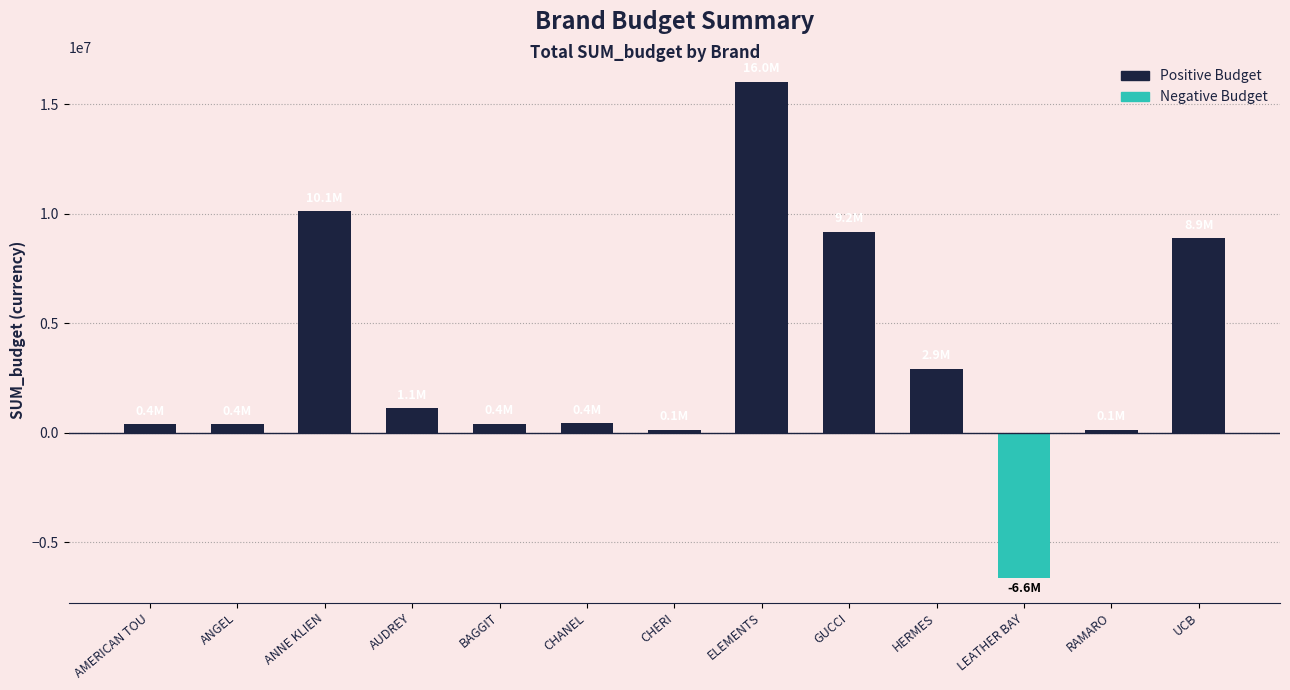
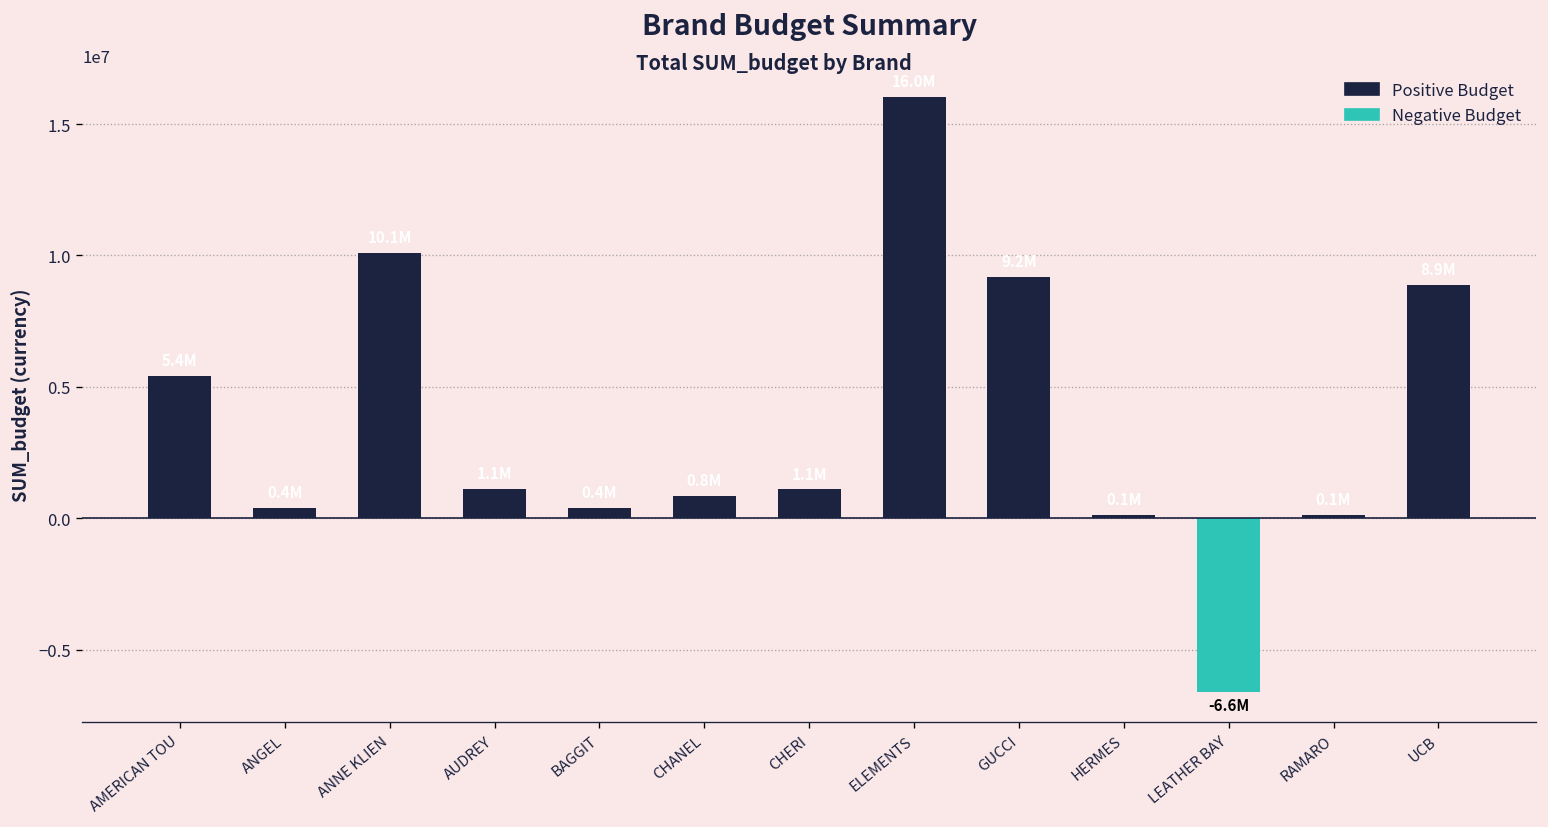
AMERICAN TOU: 400000 -> 5400000
CHANEL: 400000 -> 800000
CHERI: 100000 -> 1100000
HERMES: 2900000 -> 100000
